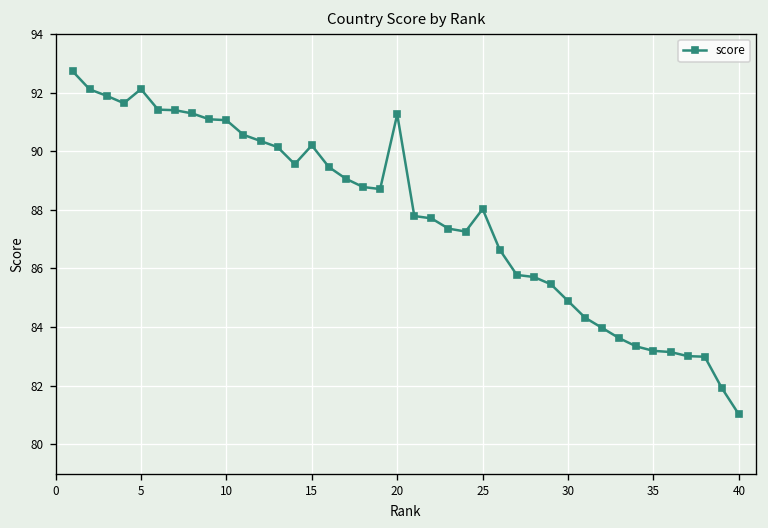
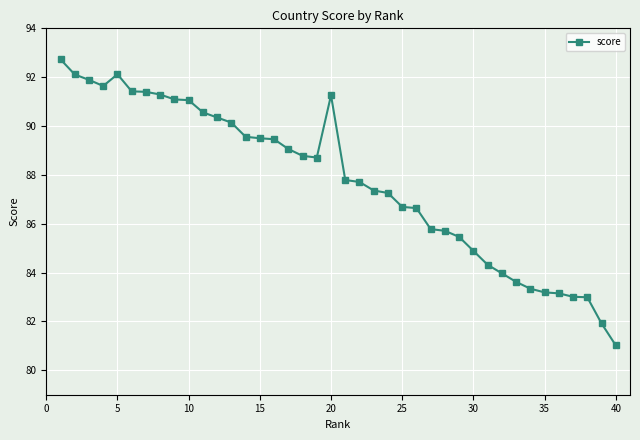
15: 90.2 -> 89.5
25: 88.0 -> 86.7
